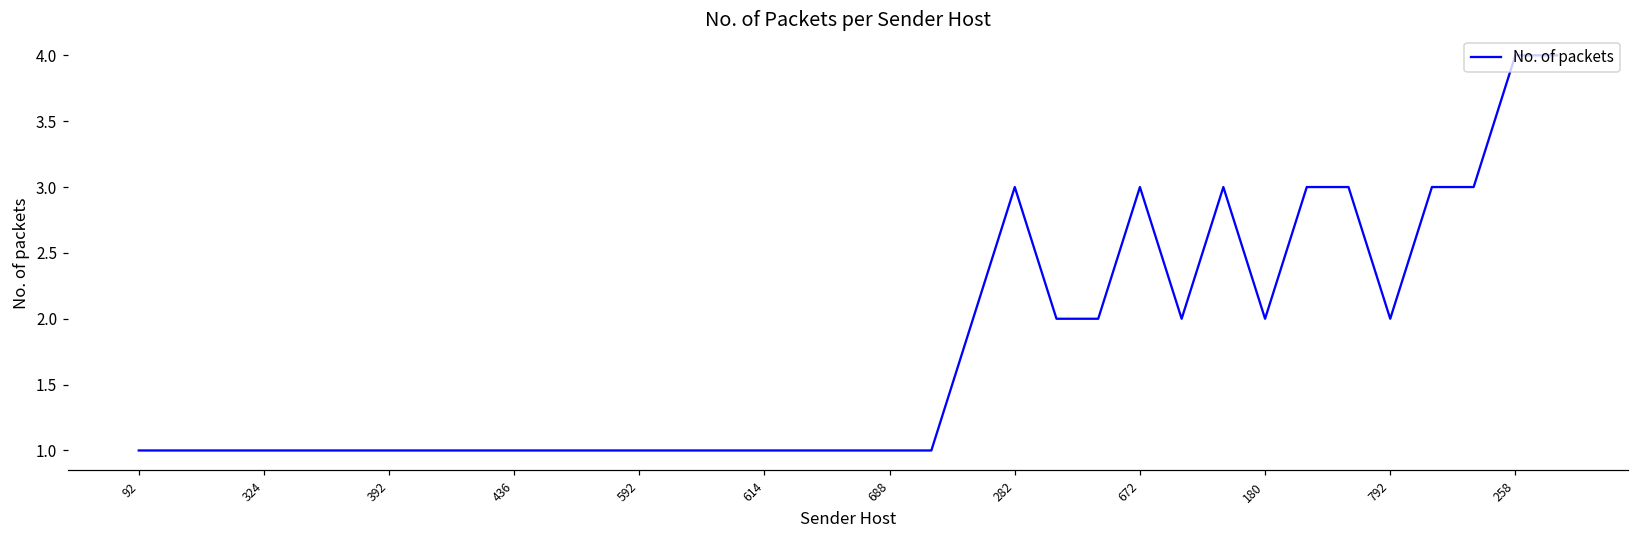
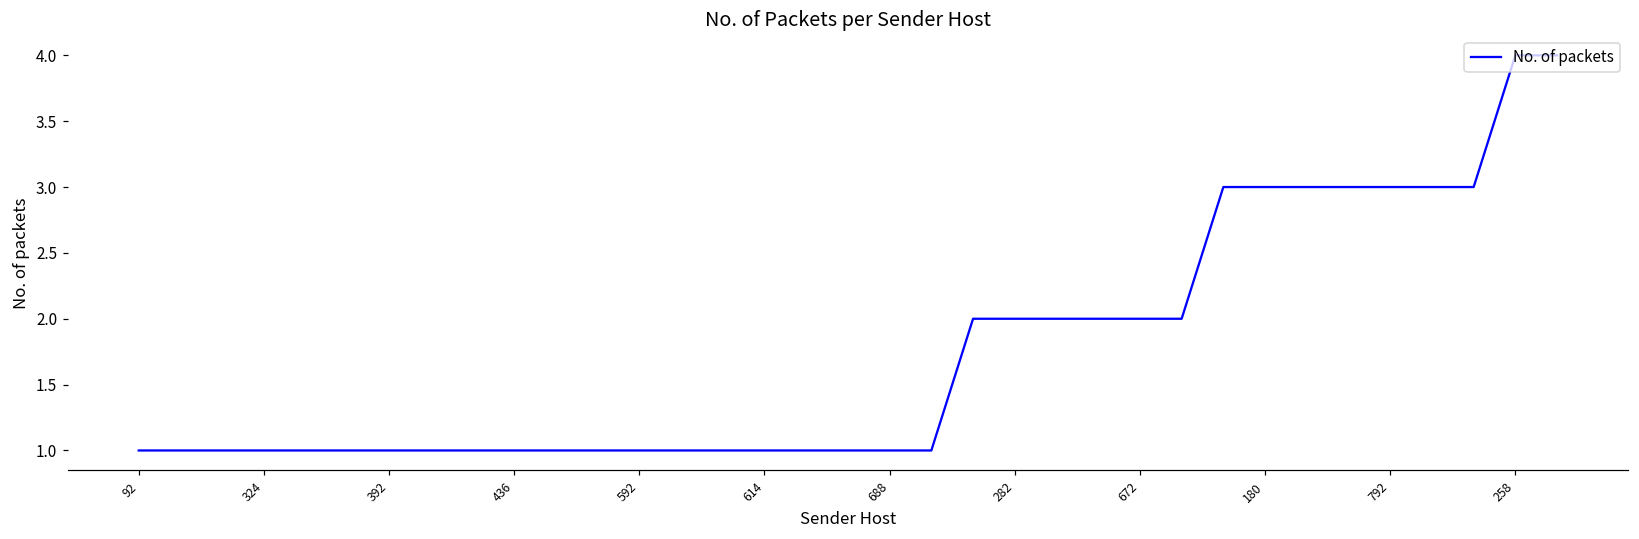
282: 3 -> 2
672: 3 -> 2
180: 2 -> 3
792: 2 -> 3
